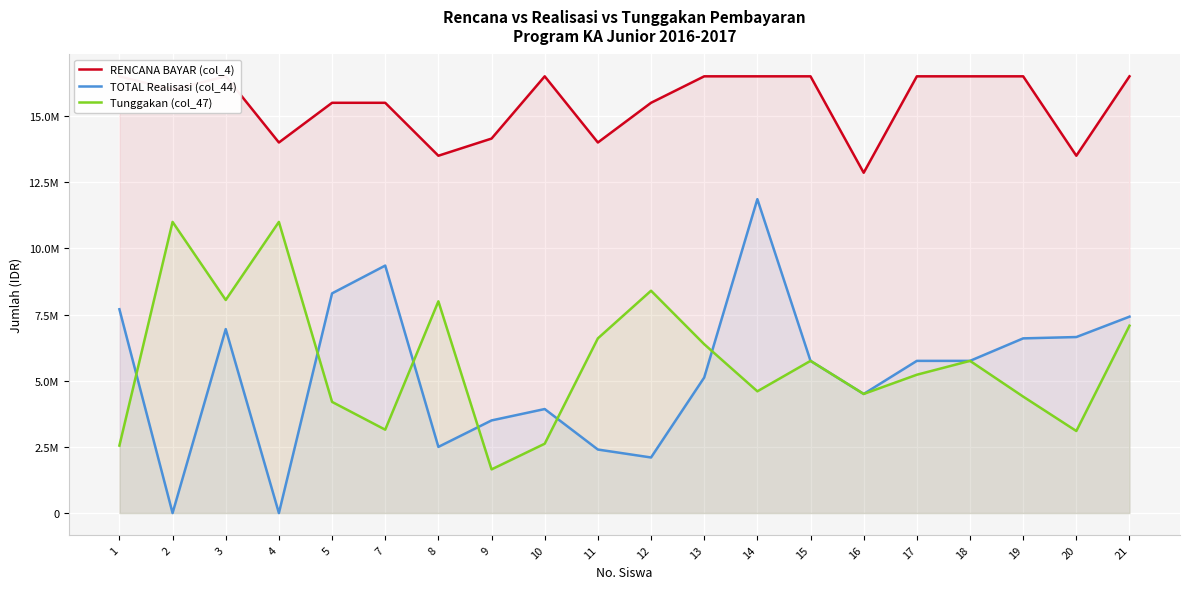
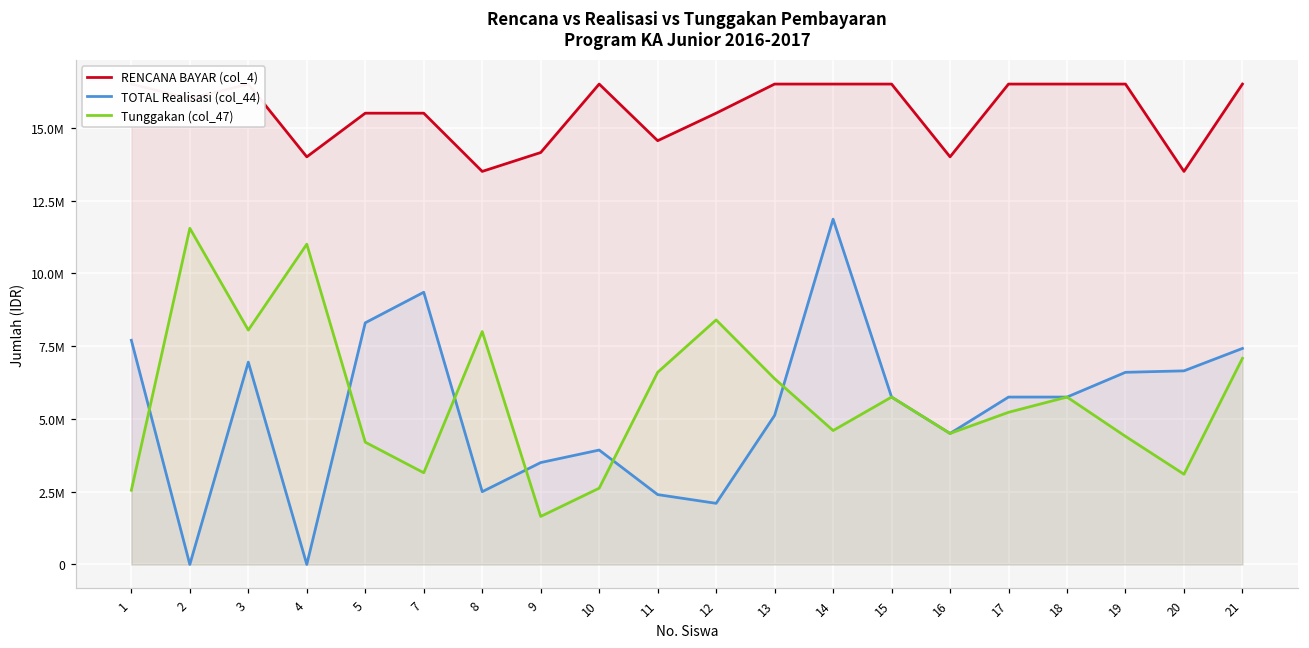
Tunggakan (col_47), 2: 11000000 -> 11500000
RENCANA BAYAR (col_4), 11: 14000000 -> 14600000
RENCANA BAYAR (col_4), 16: 12900000 -> 14000000
